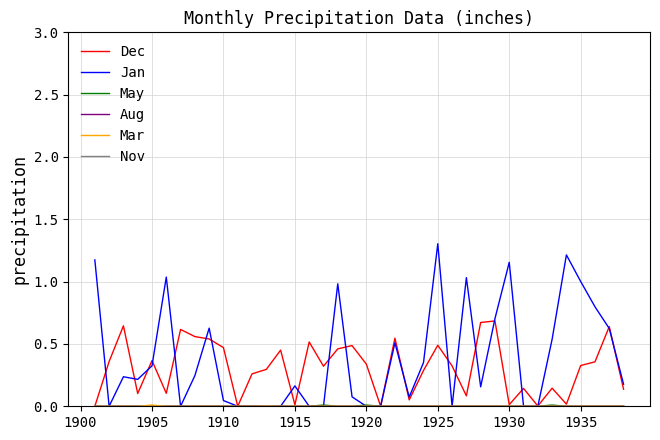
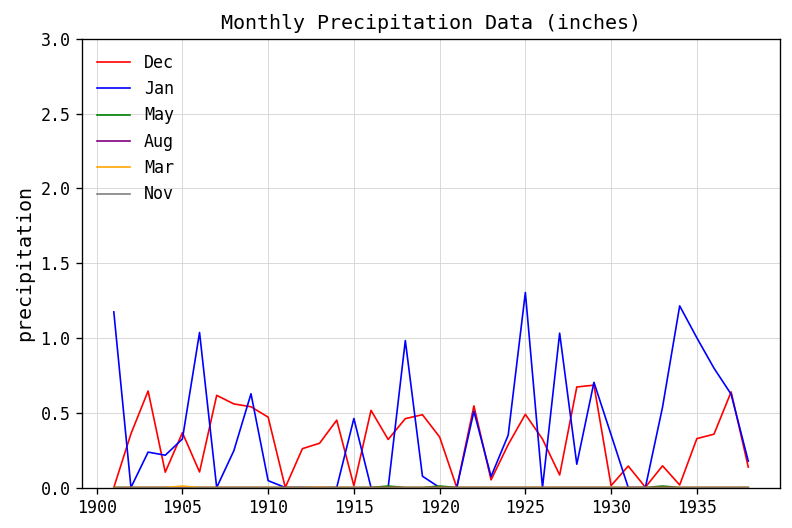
Jan, 1915: 0.16 -> 0.46
Jan, 1930: 1.16 -> 0.35
